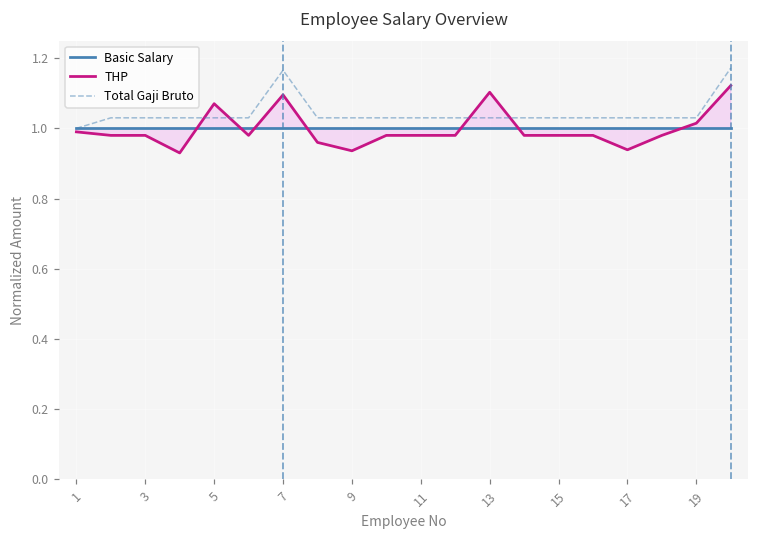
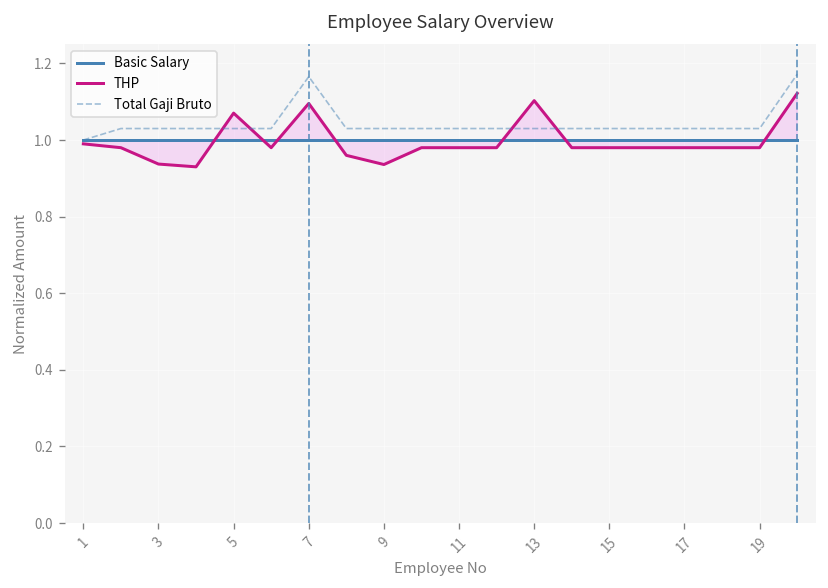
THP, 3: 0.98 -> 0.94
THP, 17: 0.94 -> 0.98
THP, 19: 1.01 -> 0.98
